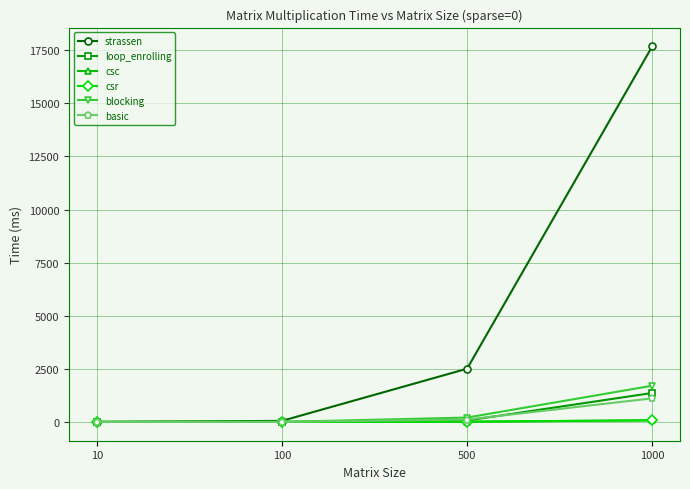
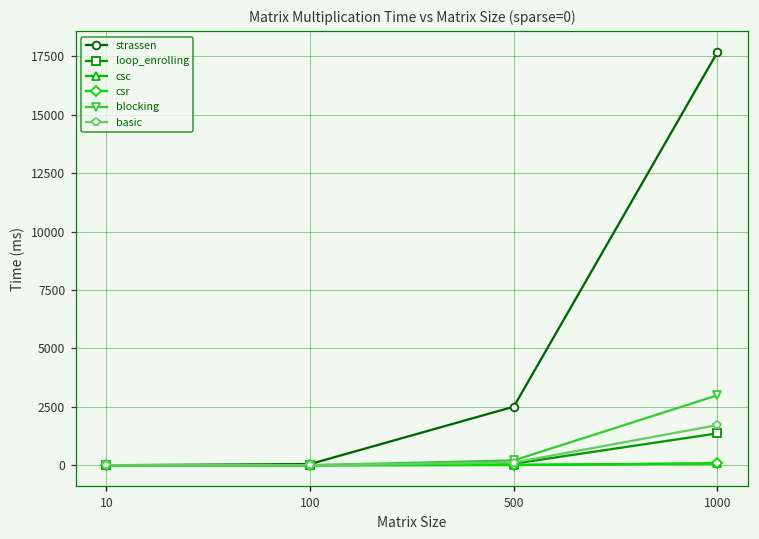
blocking, 1000: 1700 -> 3000
basic, 1000: 1100 -> 1700
